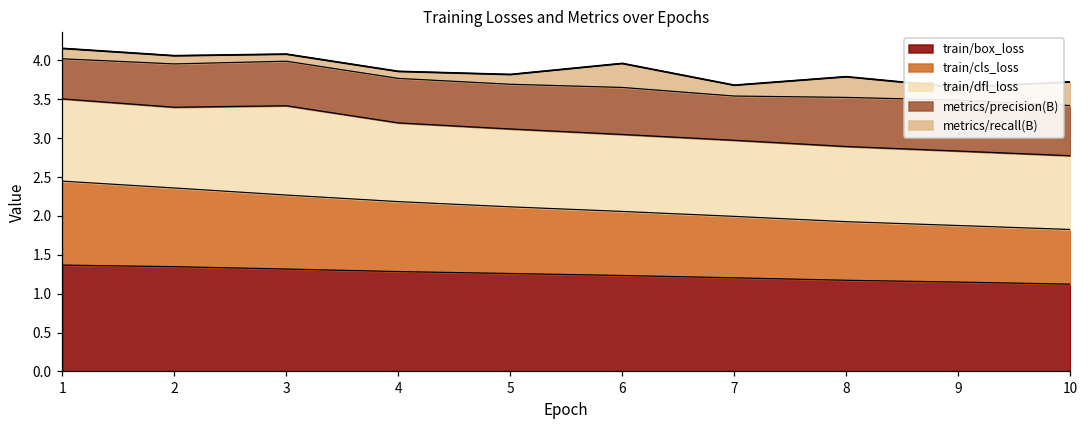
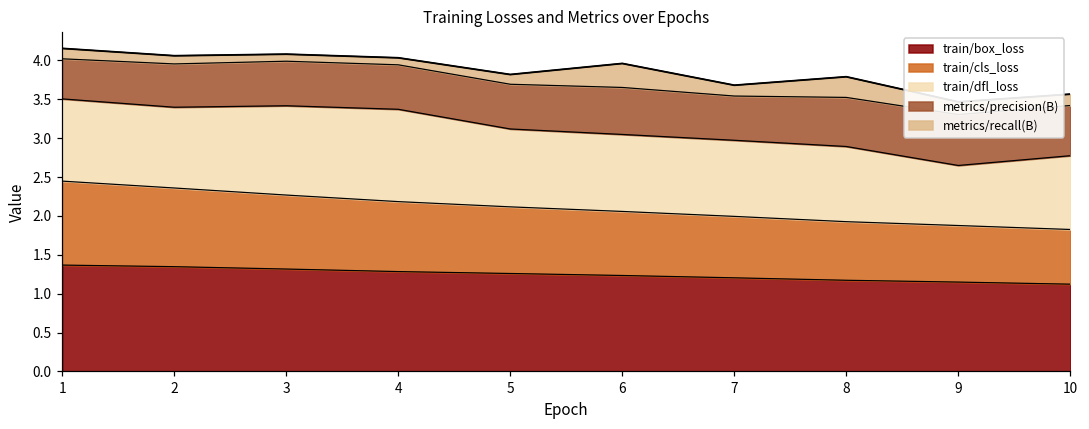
train/dfl_loss, 4: 1.0 -> 1.2
train/dfl_loss, 9: 1.0 -> 0.8
metrics/recall(B), 10: 0.3 -> 0.1
